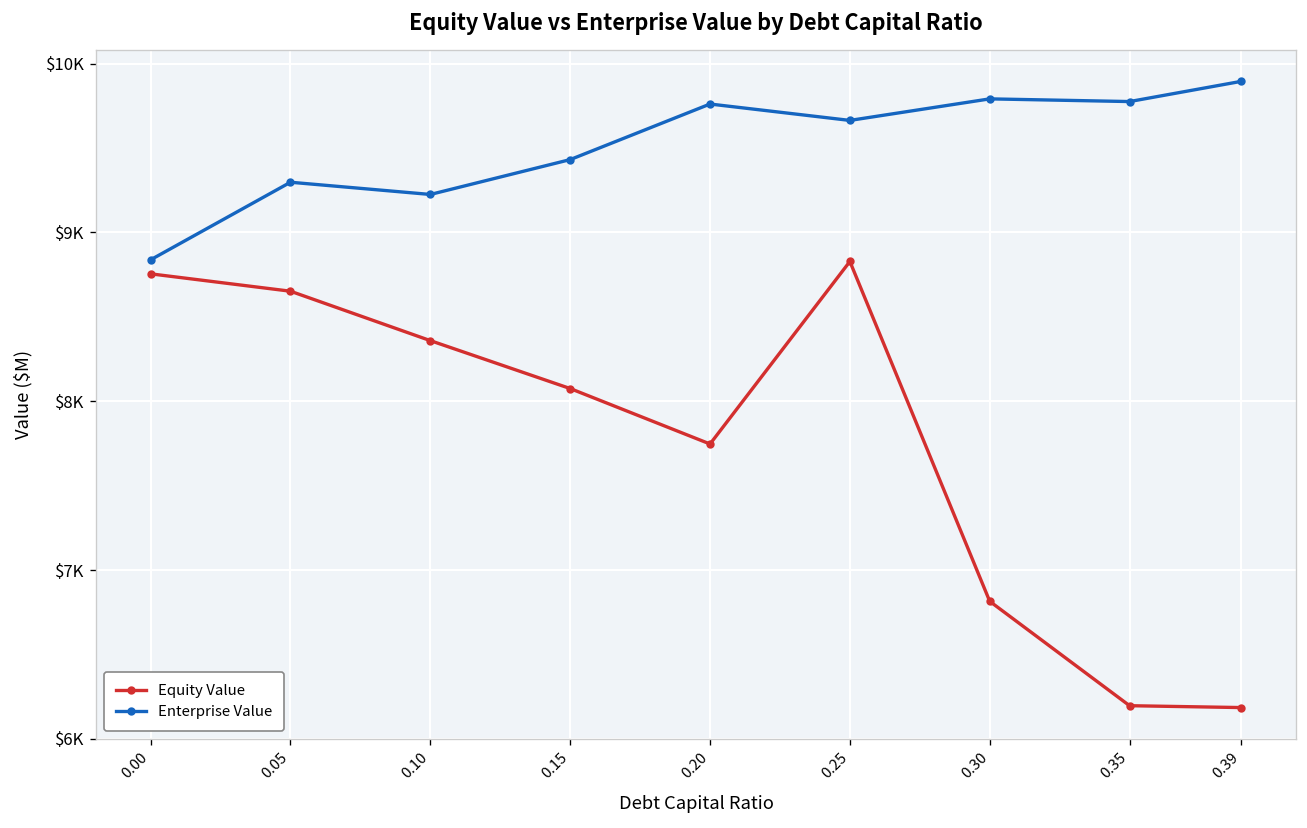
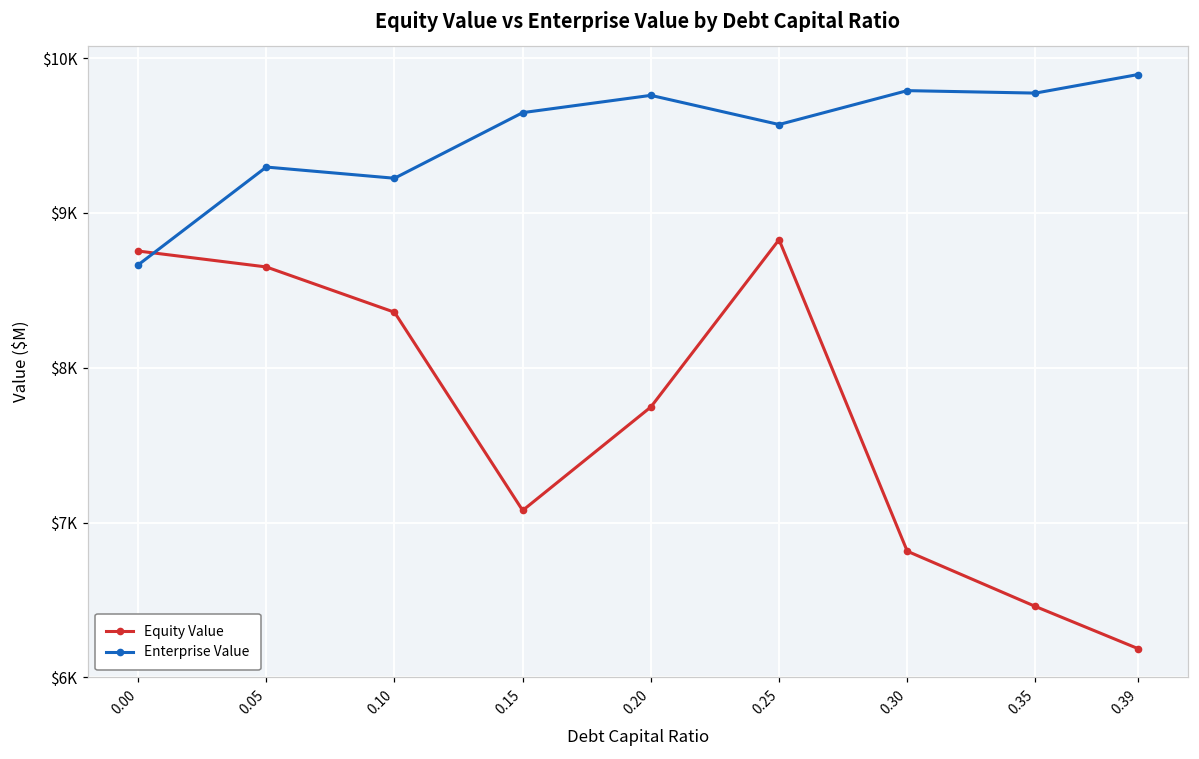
Enterprise Value, 0.00: $8840 -> $8660
Equity Value, 0.15: $8070 -> $7080
Enterprise Value, 0.15: $9430 -> $9650
Enterprise Value, 0.25: $9660 -> $9570
Equity Value, 0.35: $6200 -> $6460
